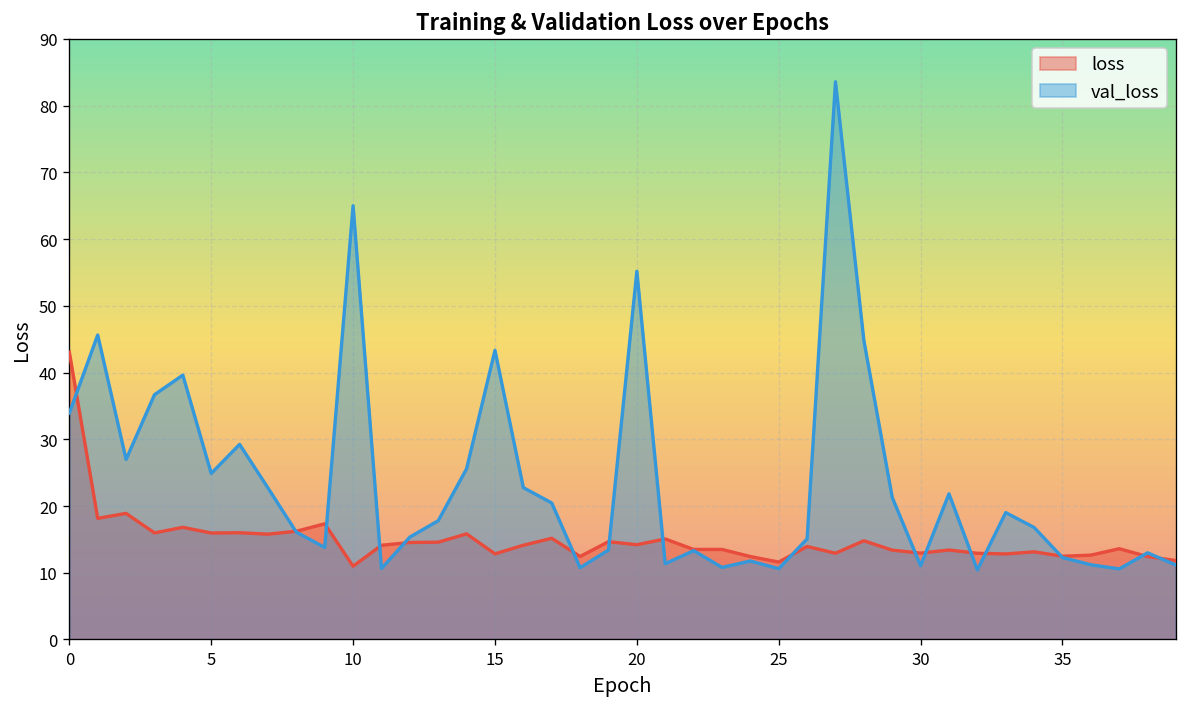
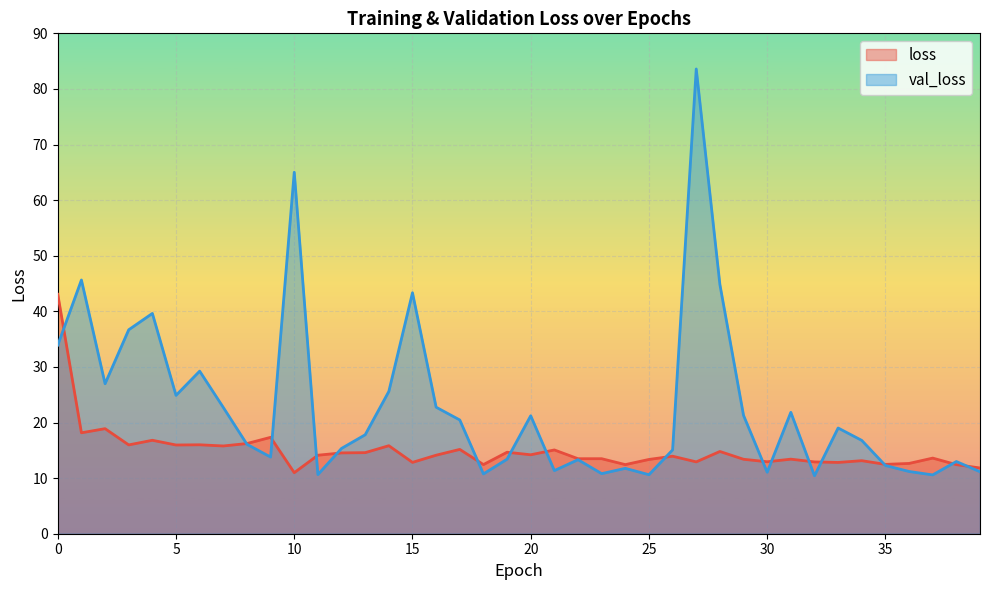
val_loss, 20: 55 -> 21
loss, 25: 12 -> 13
